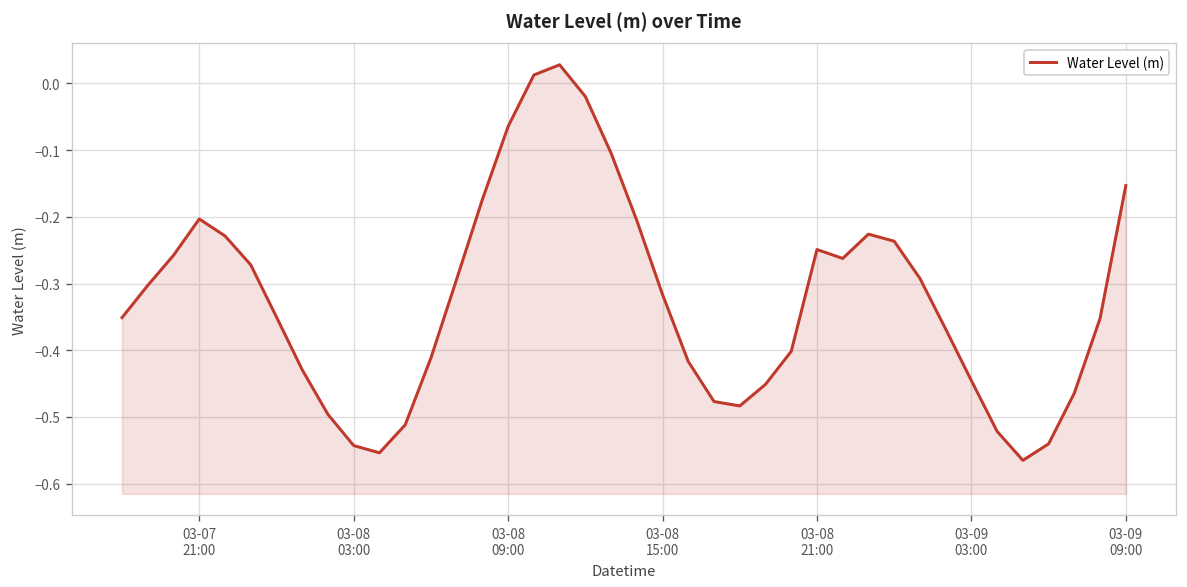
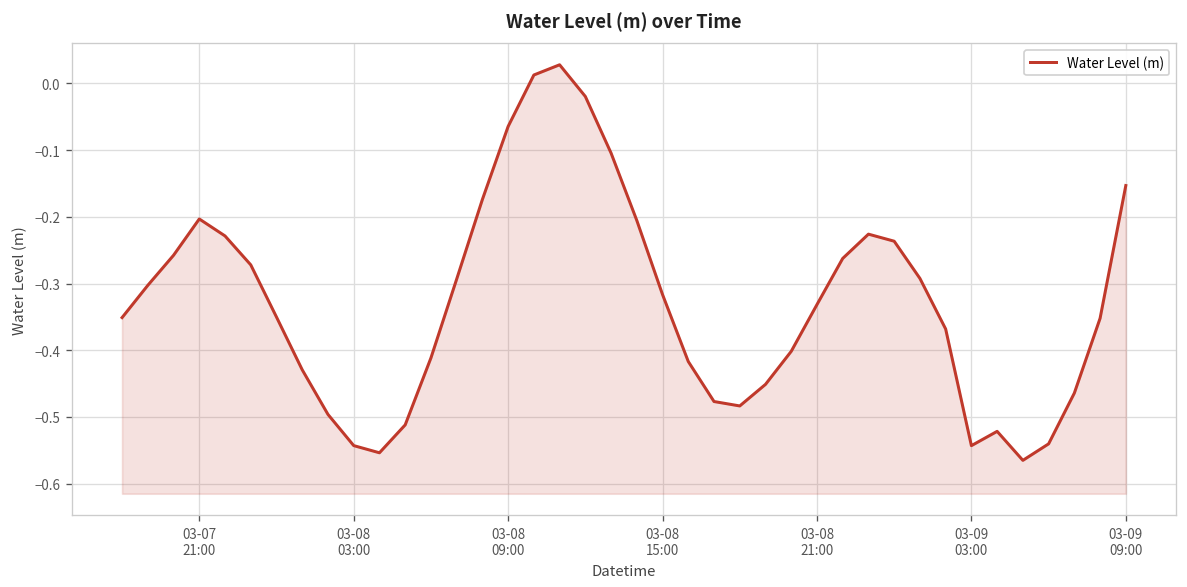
03-08 21:00: -0.25 -> -0.33
03-09 03:00: -0.45 -> -0.54
